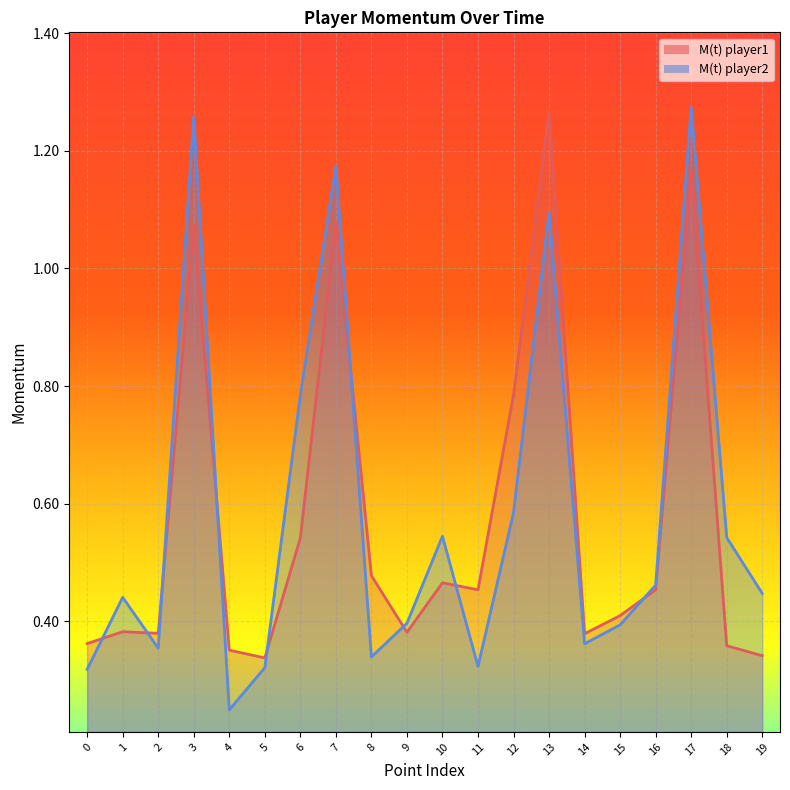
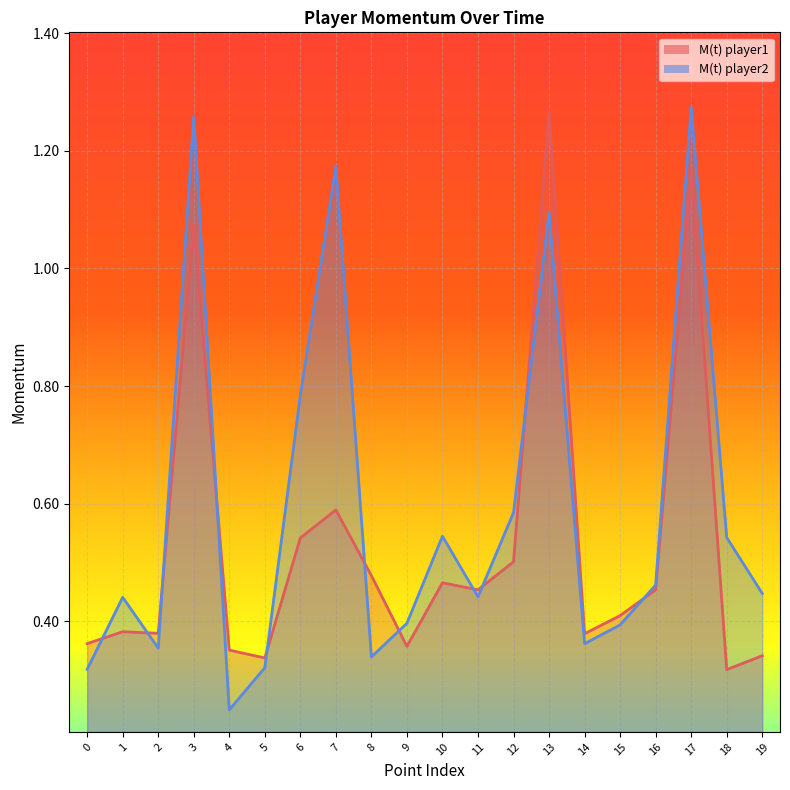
M(t) player1, 7: 1.08 -> 0.59
M(t) player1, 9: 0.38 -> 0.36
M(t) player2, 11: 0.32 -> 0.44
M(t) player1, 12: 0.79 -> 0.50
M(t) player1, 18: 0.36 -> 0.32
